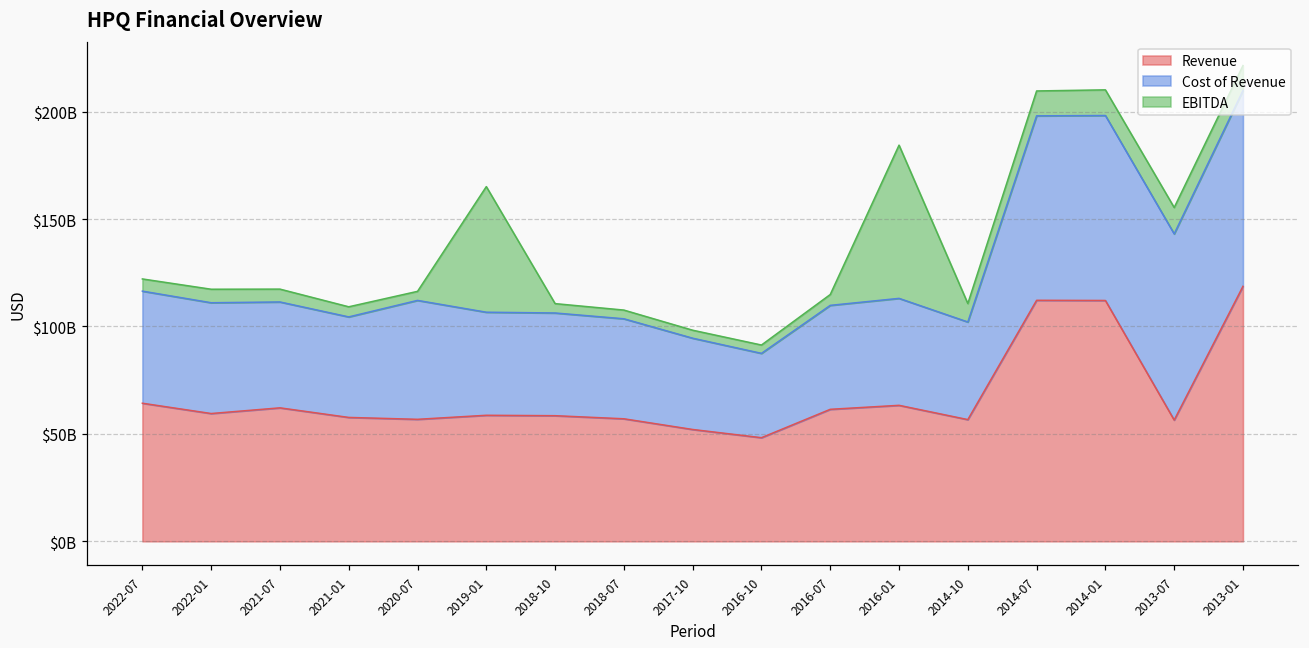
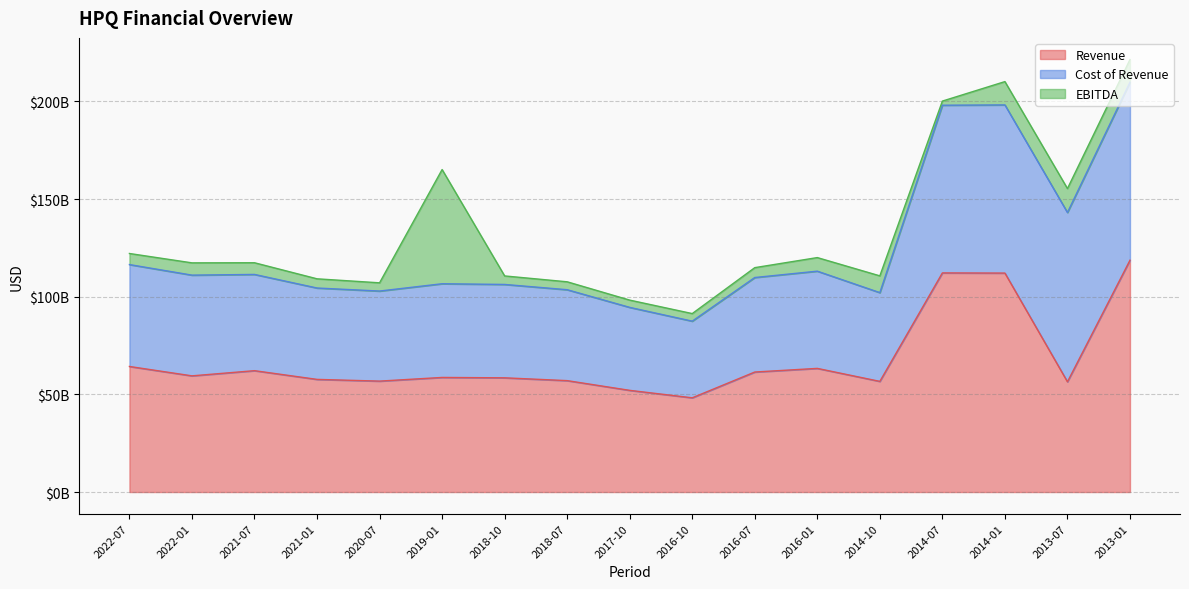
Cost of Revenue, 2020-07: $55000000000 -> $46000000000
EBITDA, 2016-01: $71000000000 -> $7000000000
EBITDA, 2014-07: $12000000000 -> $2000000000
